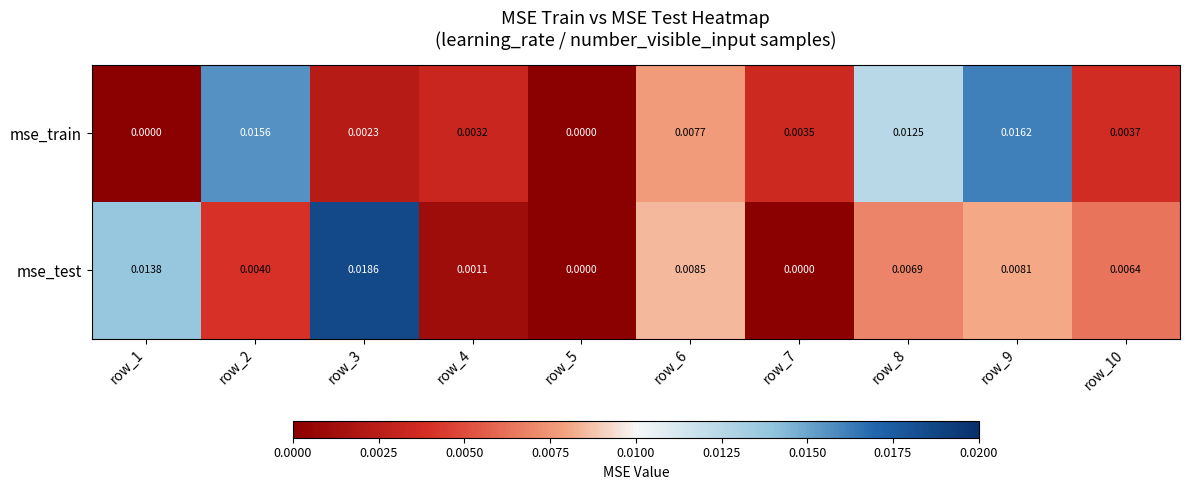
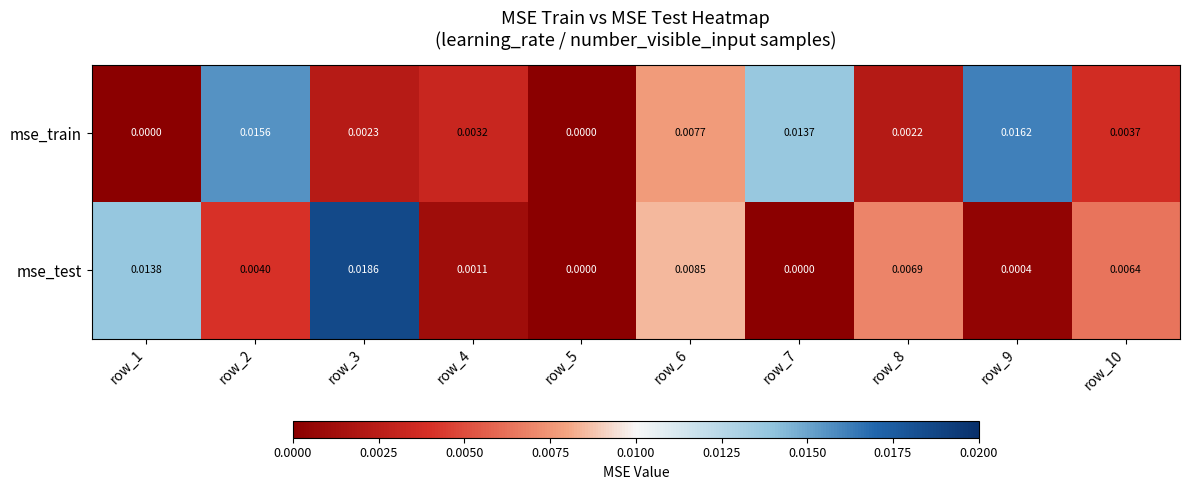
mse_train, row_7: 0.0035 -> 0.0137
mse_train, row_8: 0.0125 -> 0.0022
mse_test, row_9: 0.0081 -> 0.0004
